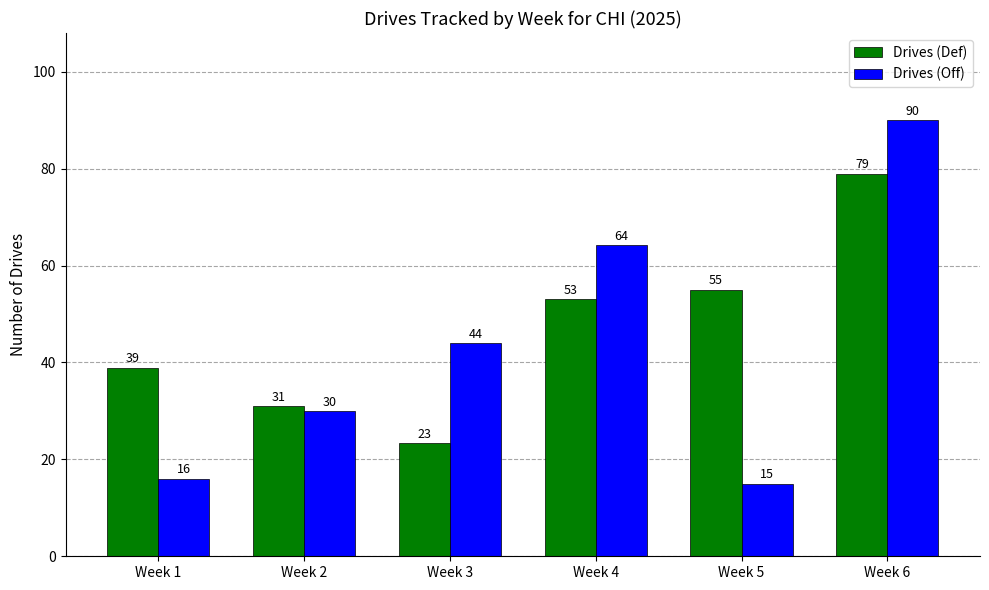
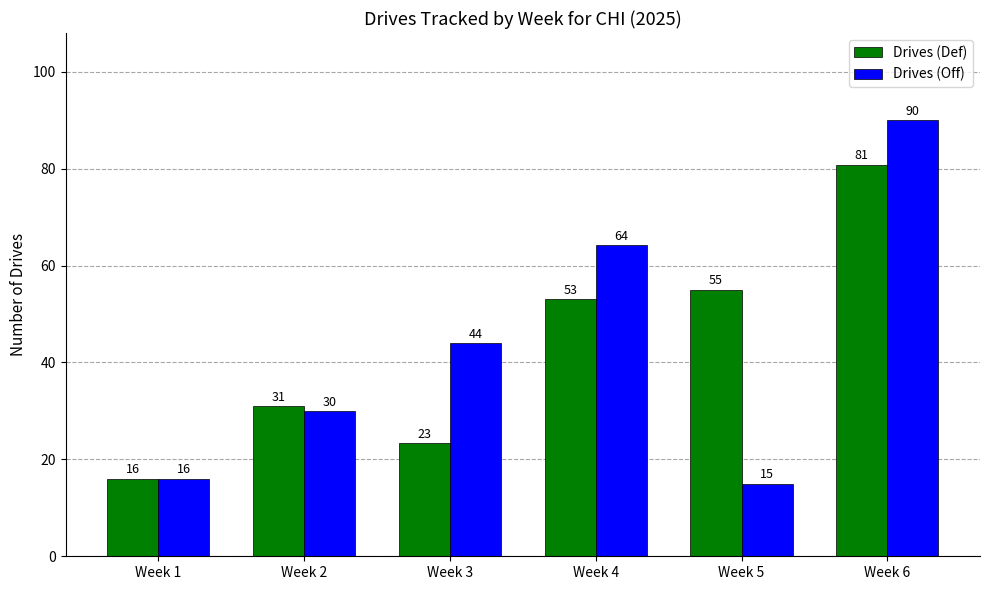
Drives (Def), Week 1: 39 -> 16
Drives (Def), Week 6: 79 -> 81
